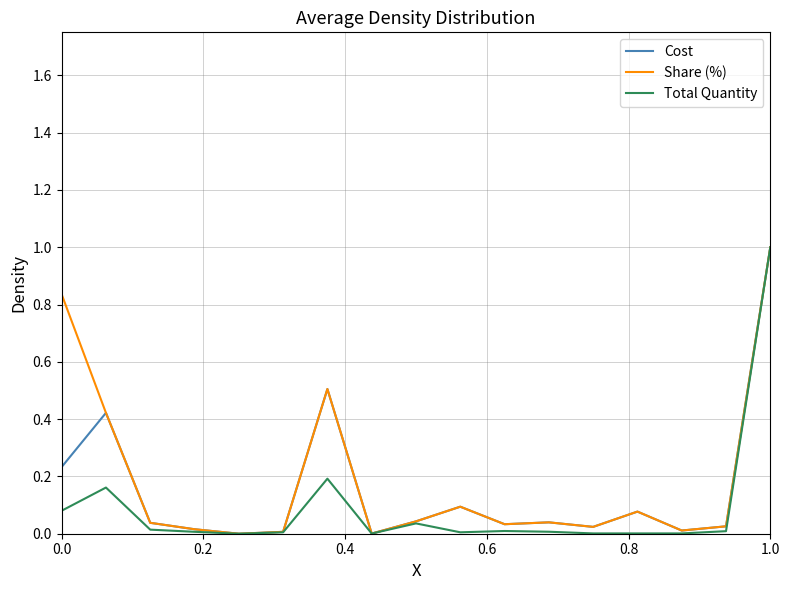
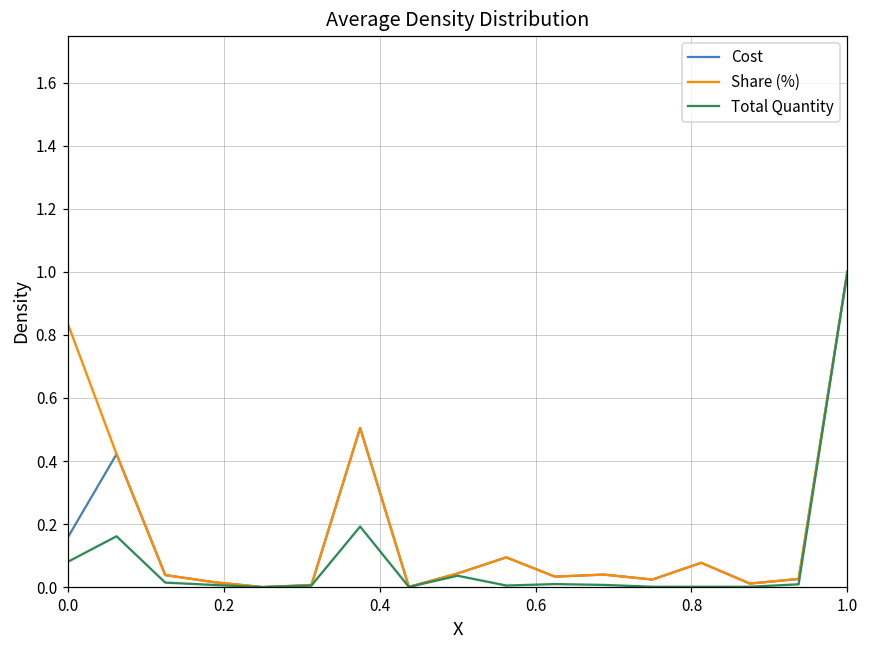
Cost, 0.0: 0.23 -> 0.16
